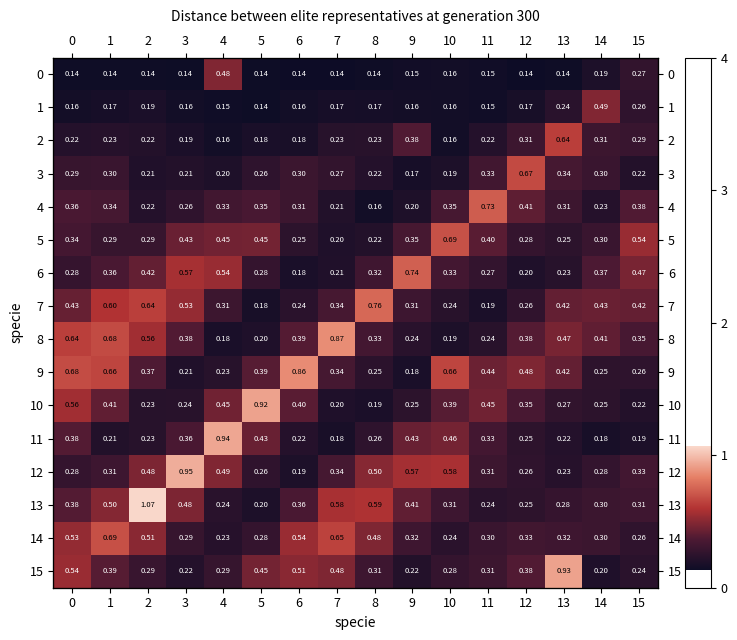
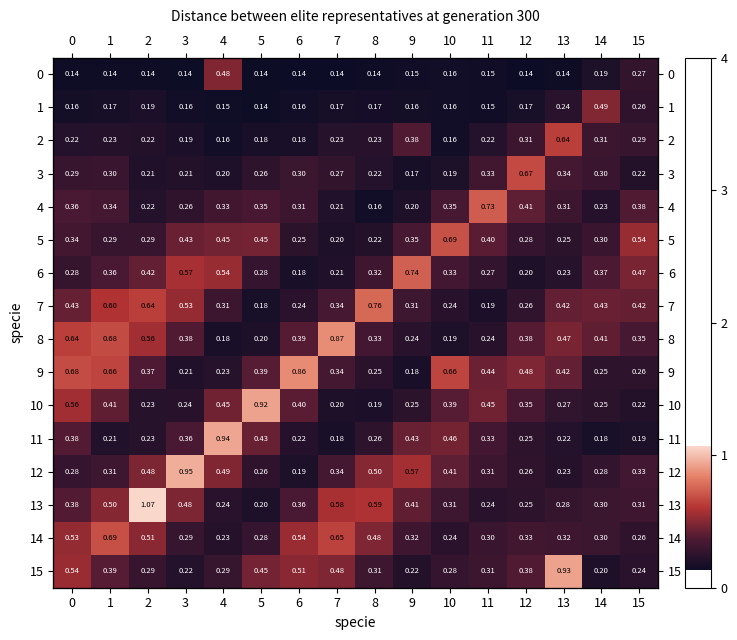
12, 10: 0.58 -> 0.41
